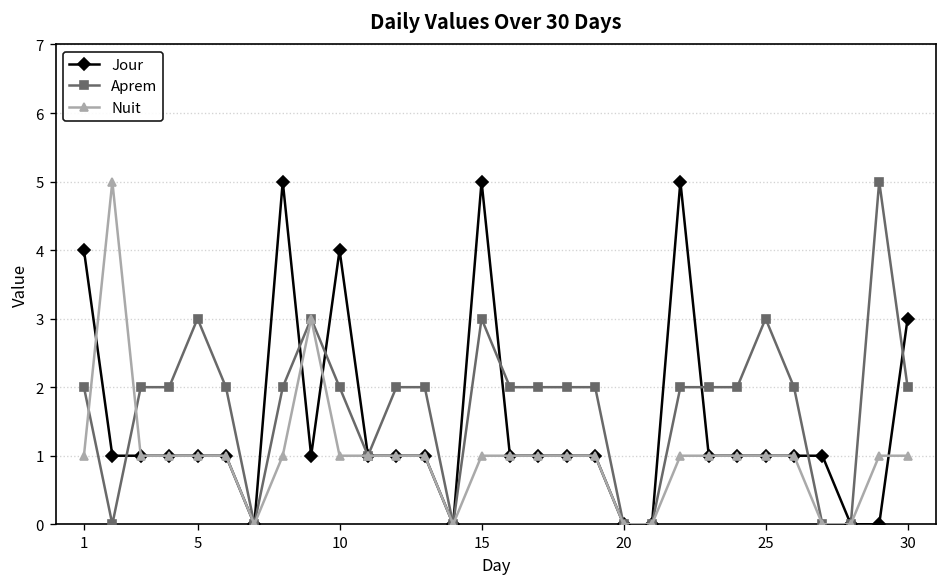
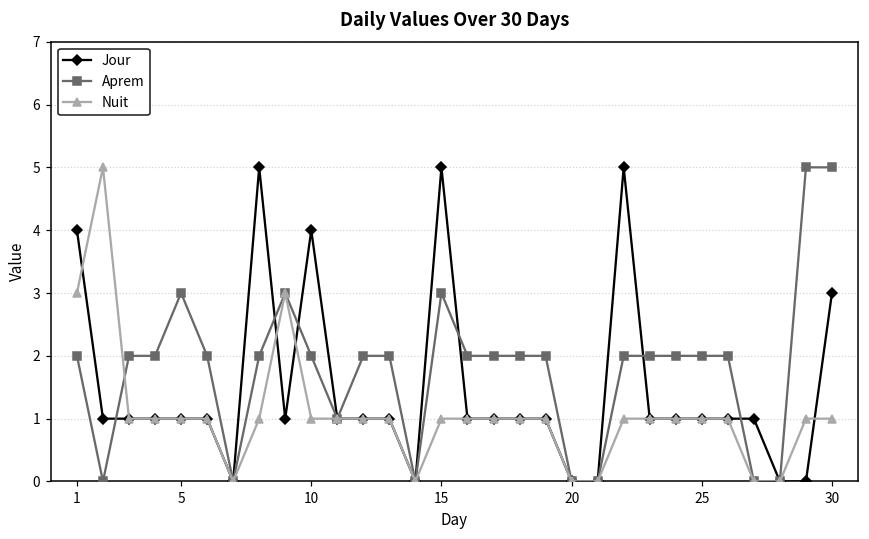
Nuit, 1: 1 -> 3
Aprem, 25: 3 -> 2
Aprem, 30: 2 -> 5
